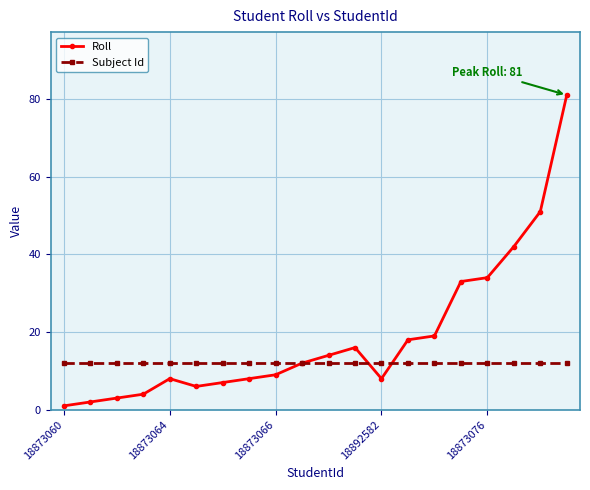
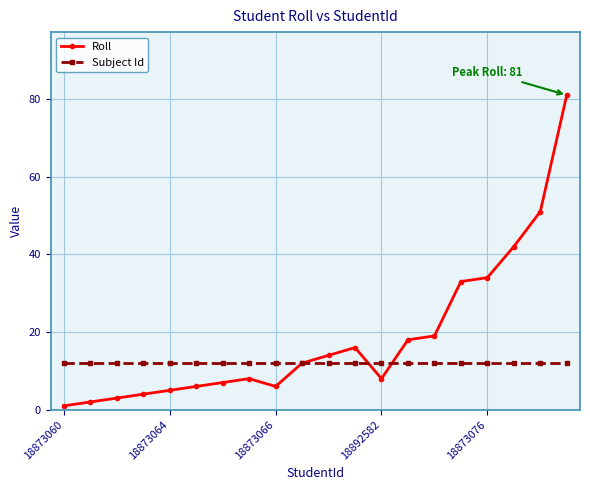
Roll, 18873064: 8 -> 5
Roll, 18873066: 9 -> 6
